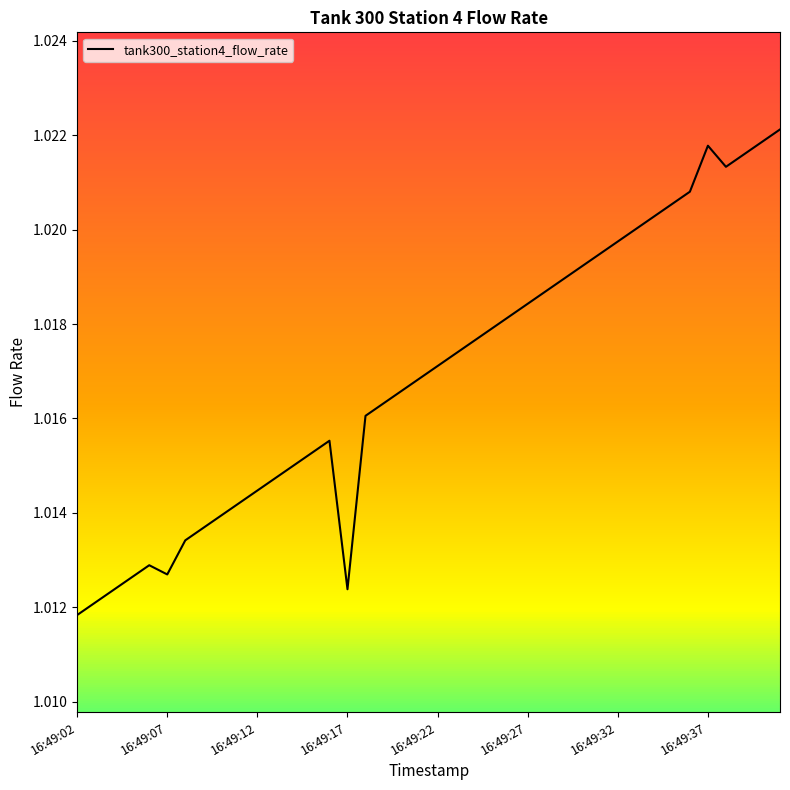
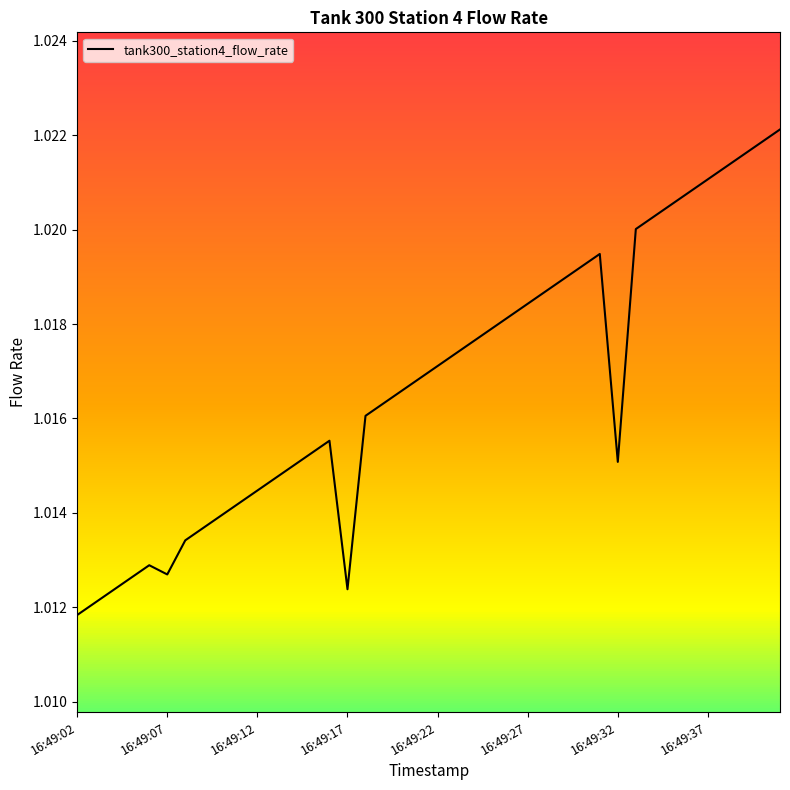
16:49:32: 1.0198 -> 1.0151
16:49:37: 1.0218 -> 1.0211
